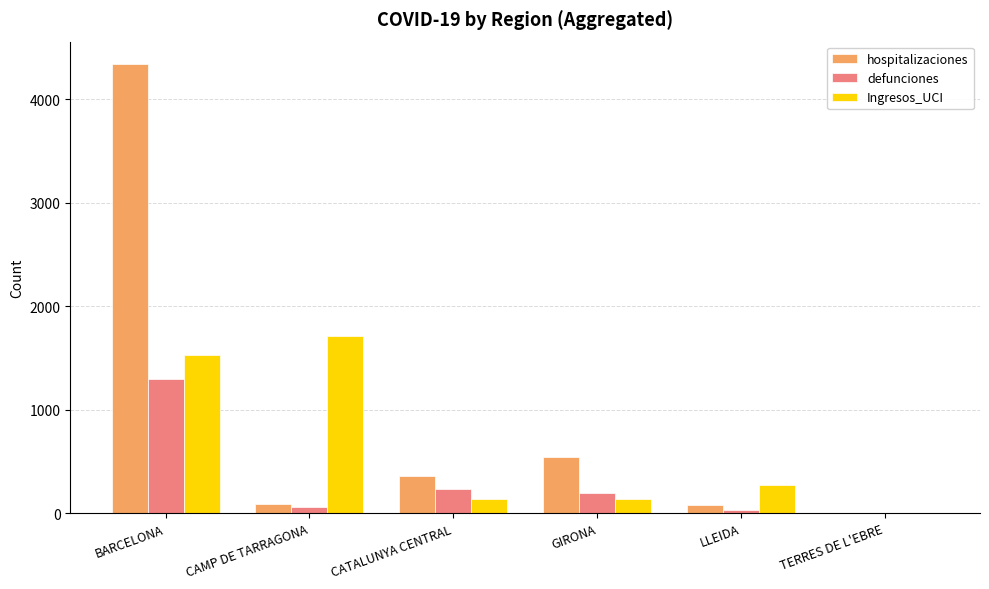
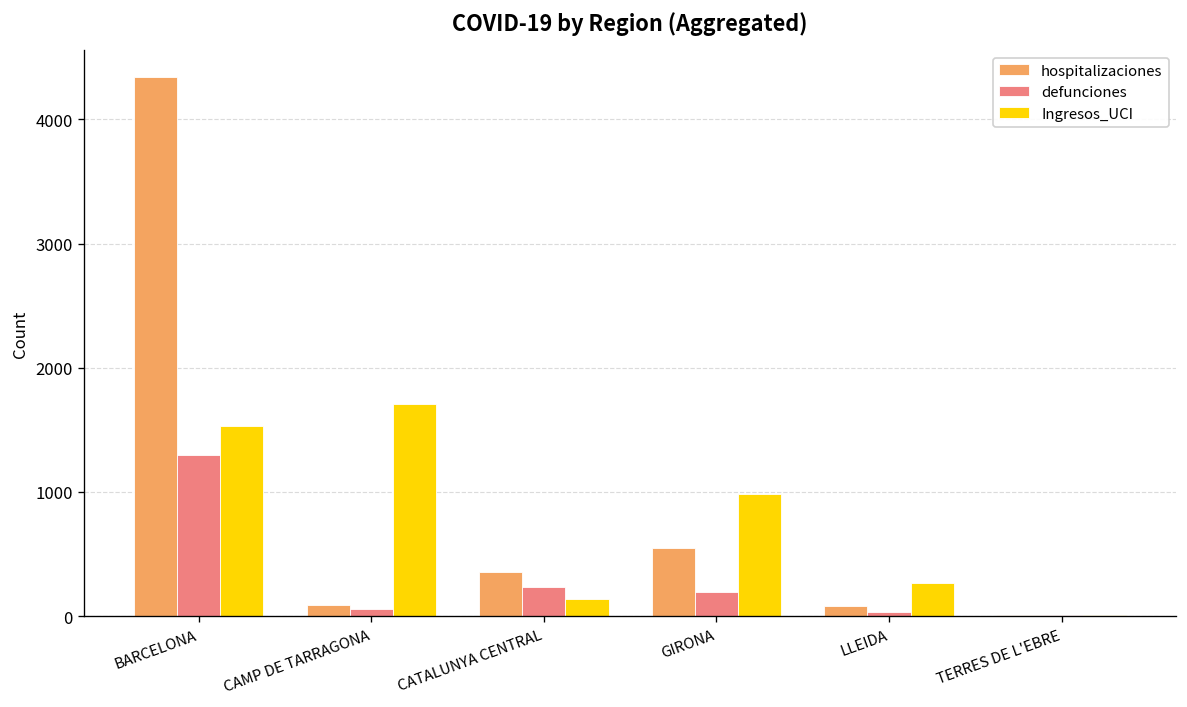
Ingresos_UCI, GIRONA: 140 -> 980
